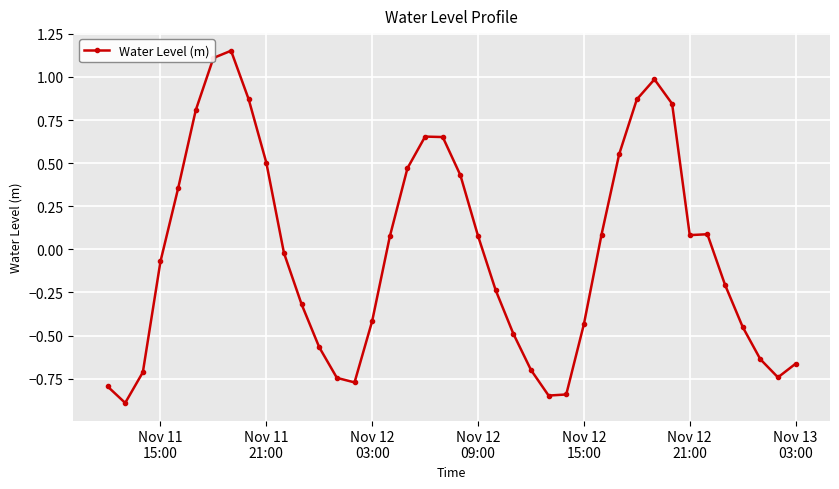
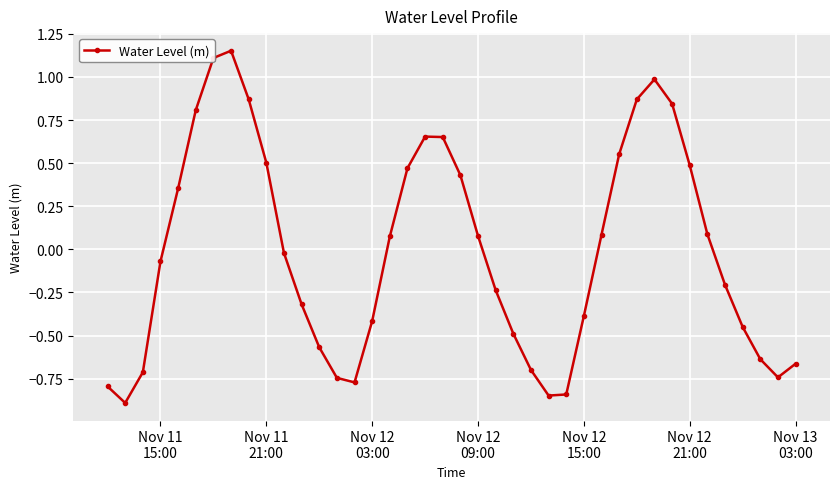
Nov 12 15:00: -0.43 -> -0.39
Nov 12 21:00: 0.08 -> 0.49
